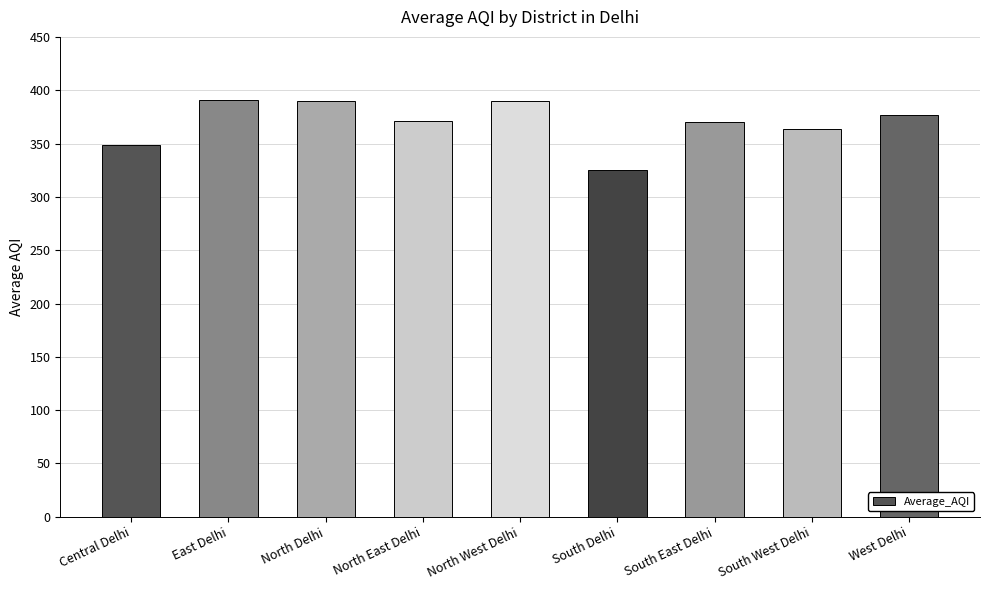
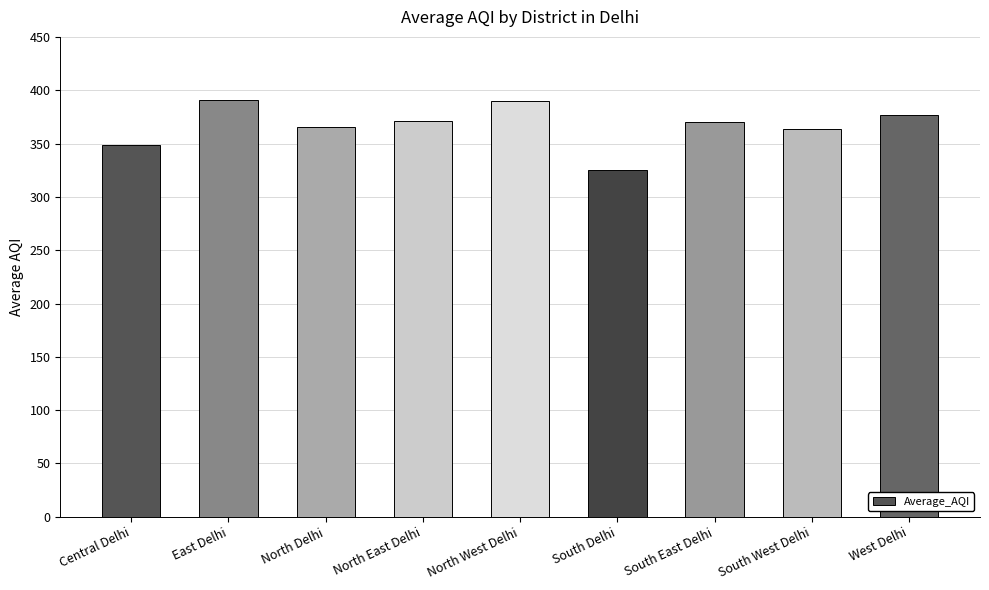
North Delhi: 390 -> 365
